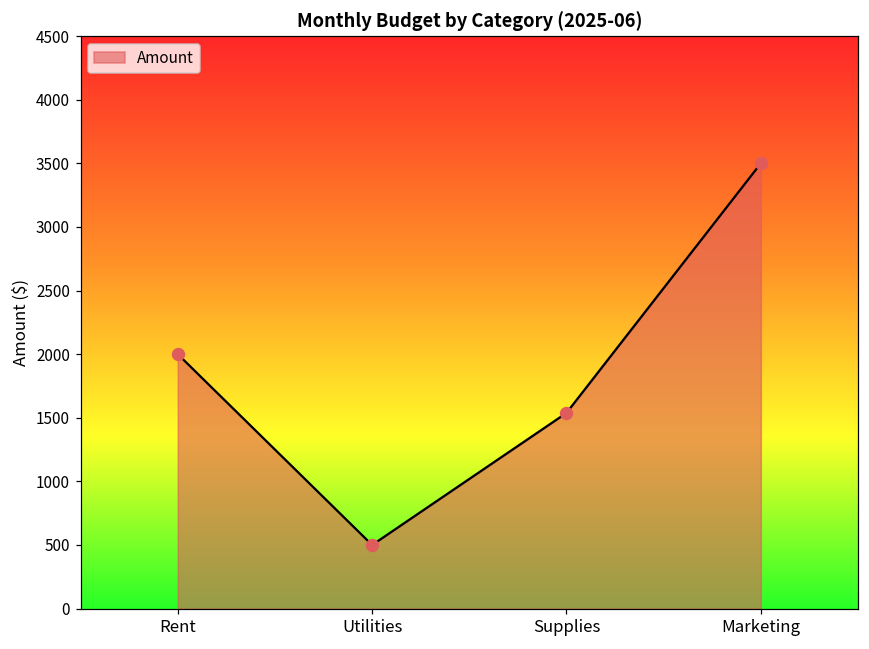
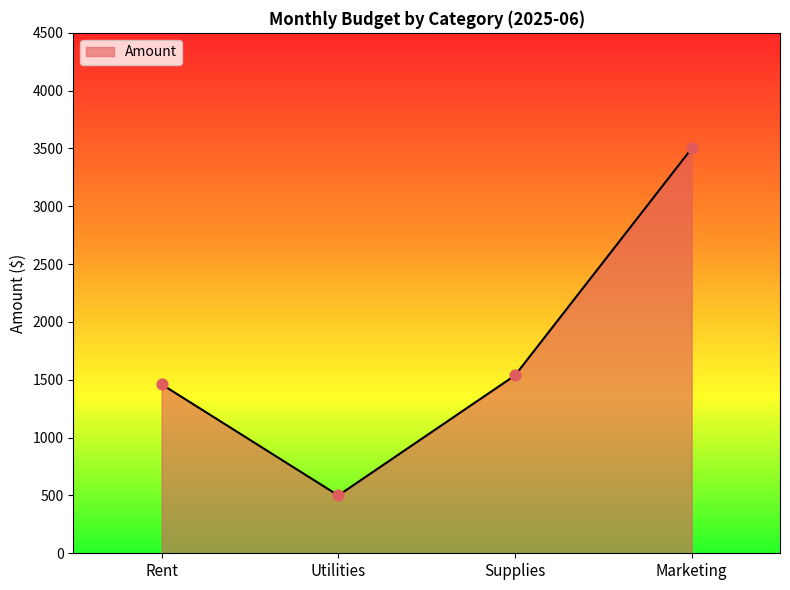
Rent: 2000 -> 1460
